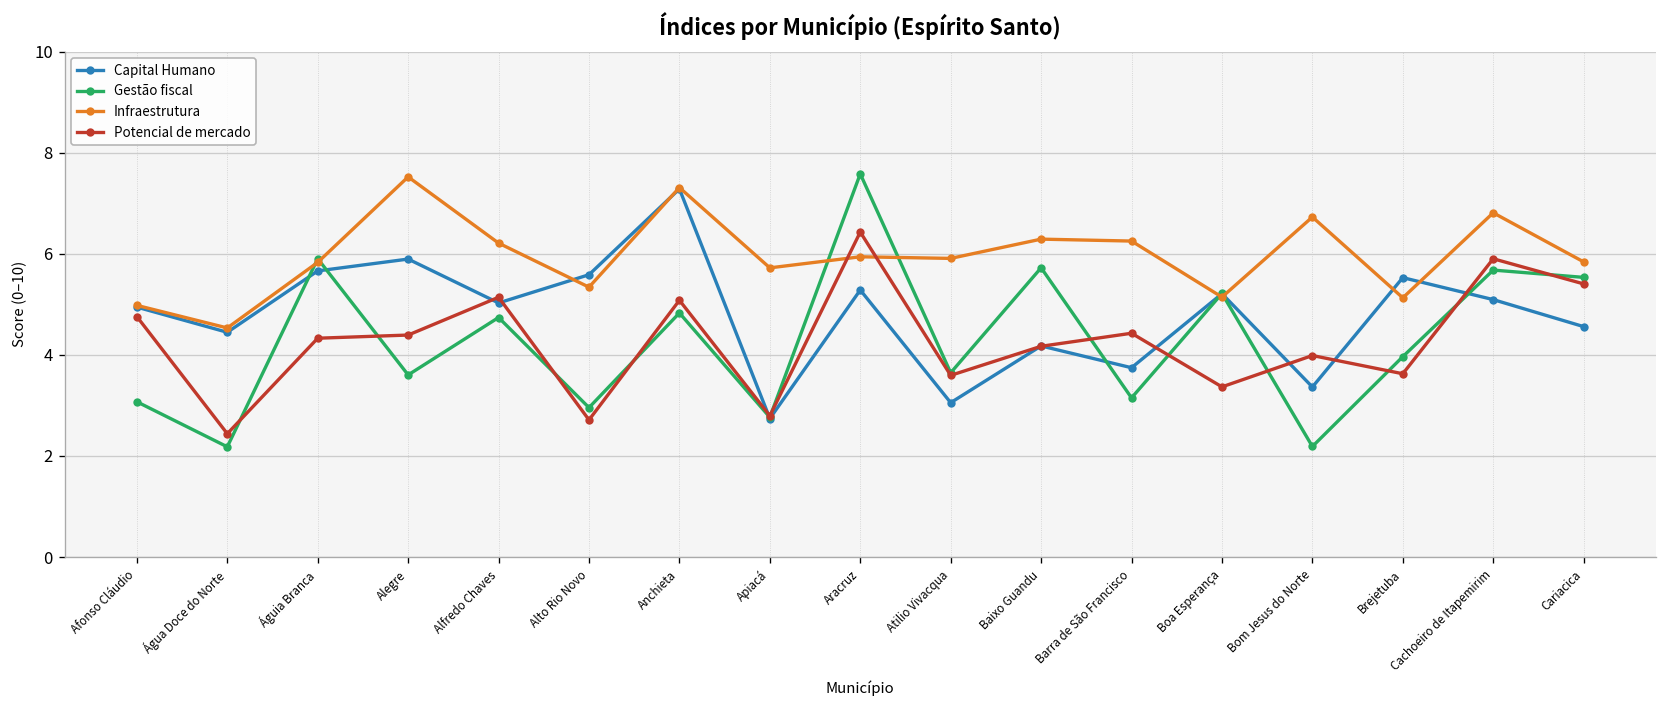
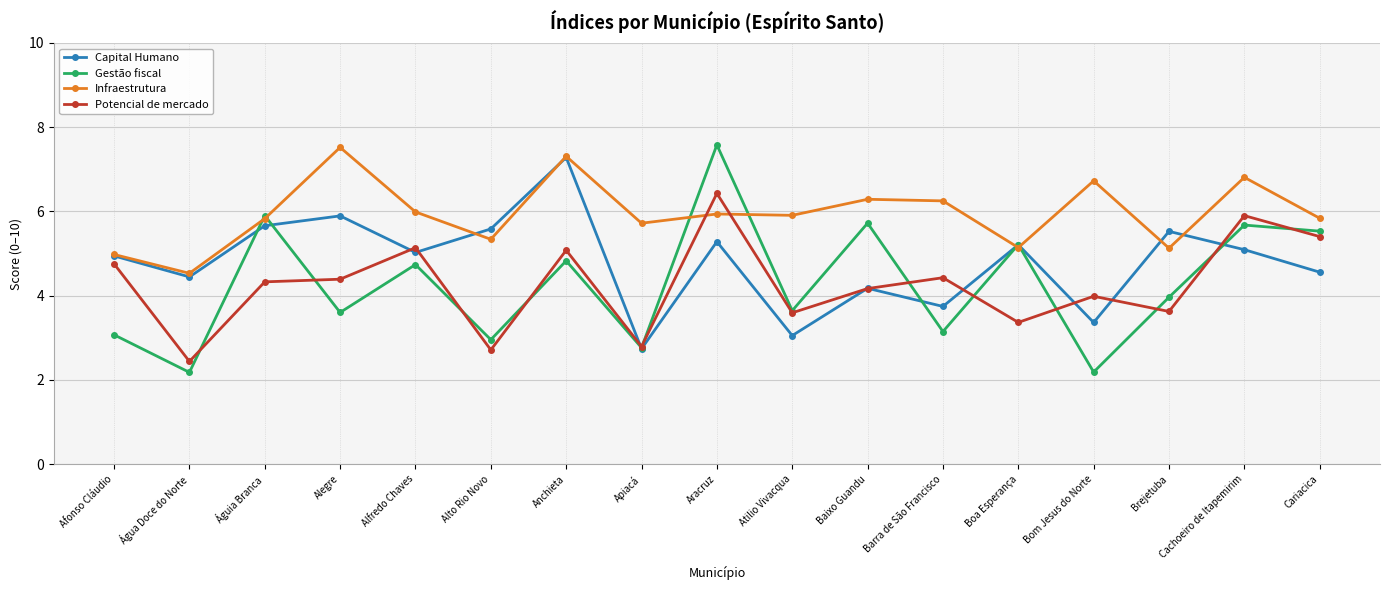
Infraestrutura, Alfredo Chaves: 6.2 -> 6.0
